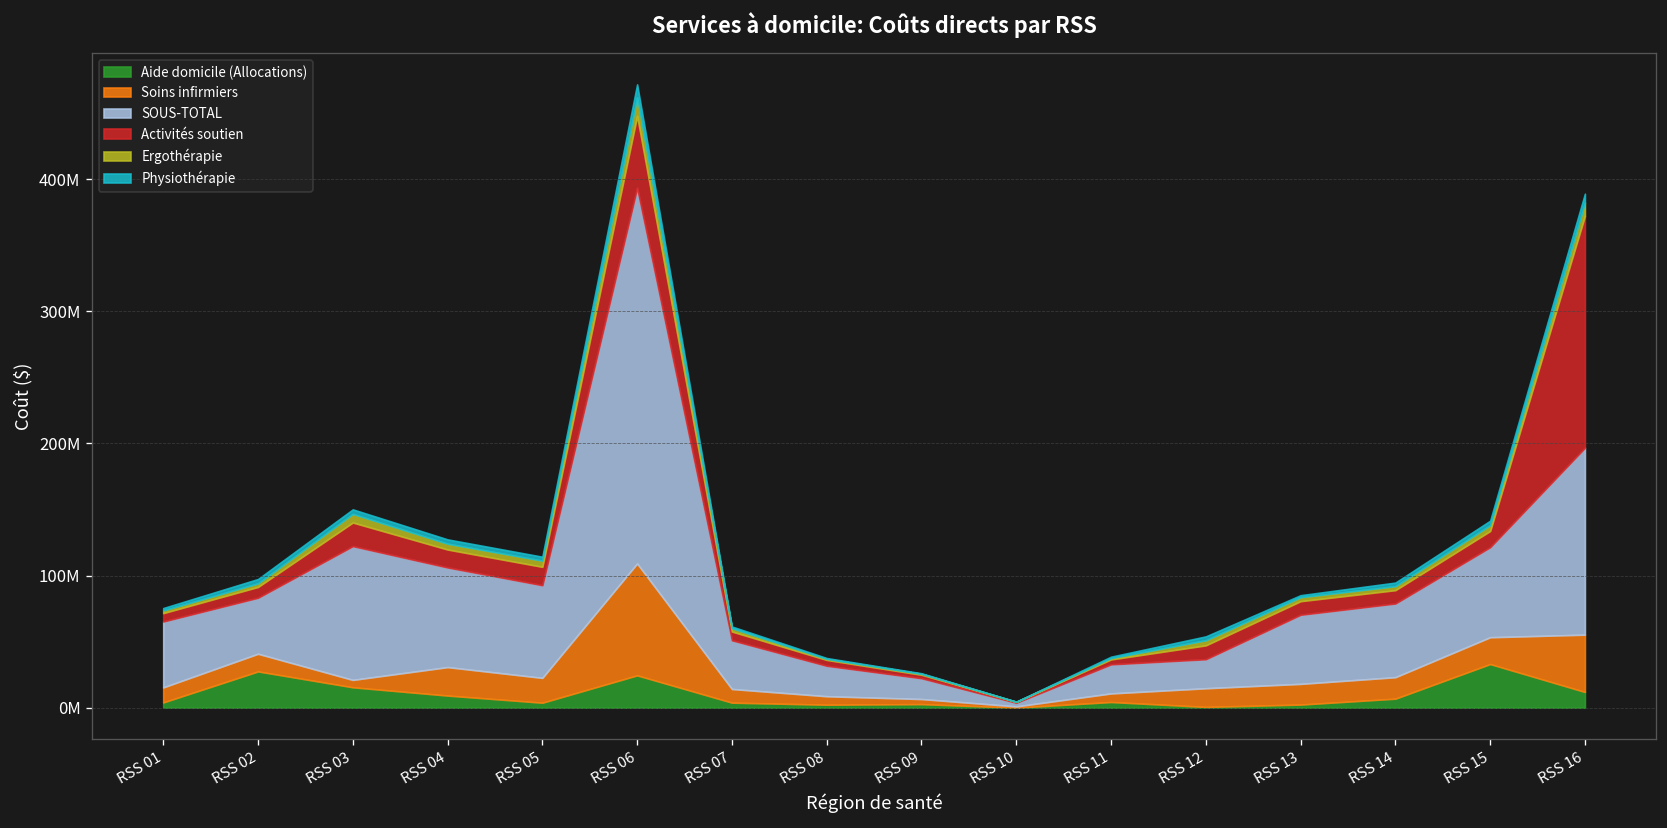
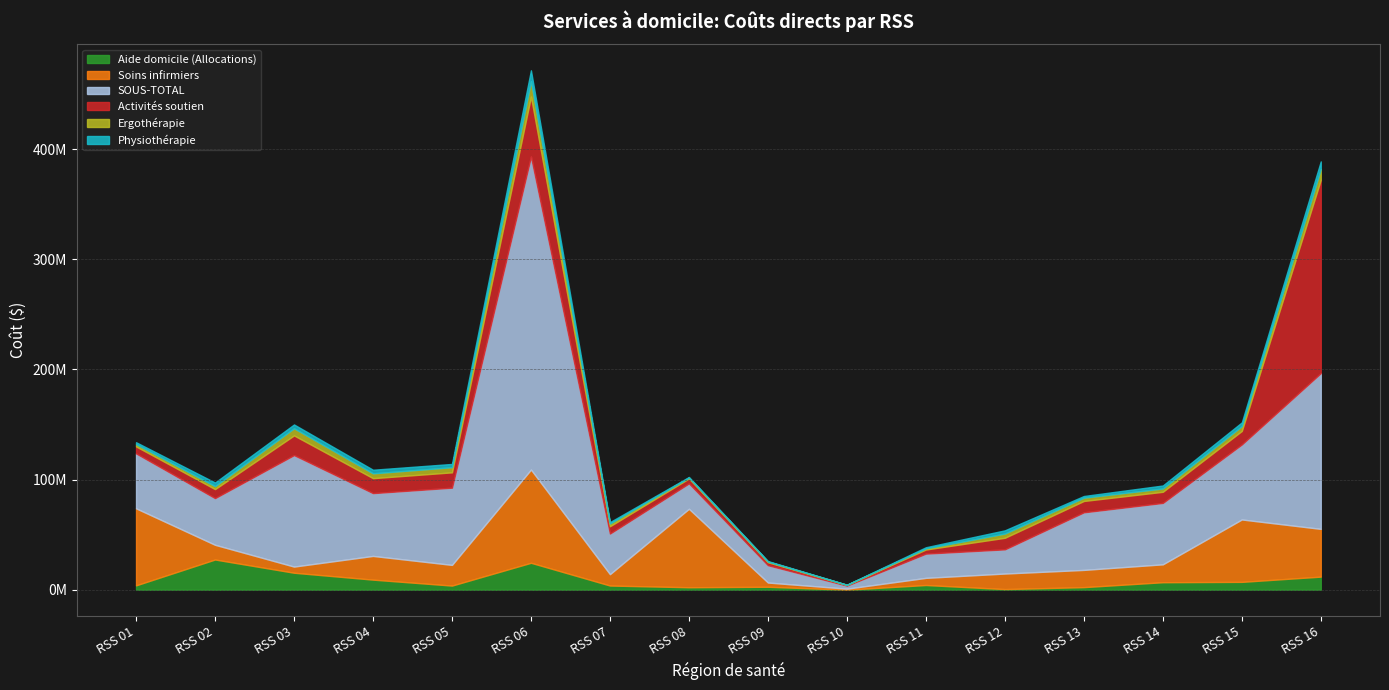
Soins infirmiers, RSS 01: 11000000 -> 70000000
SOUS-TOTAL, RSS 04: 75000000 -> 57000000
Soins infirmiers, RSS 08: 6000000 -> 71000000
Aide domicile (Allocations), RSS 15: 33000000 -> 7000000
Soins infirmiers, RSS 15: 20000000 -> 57000000
